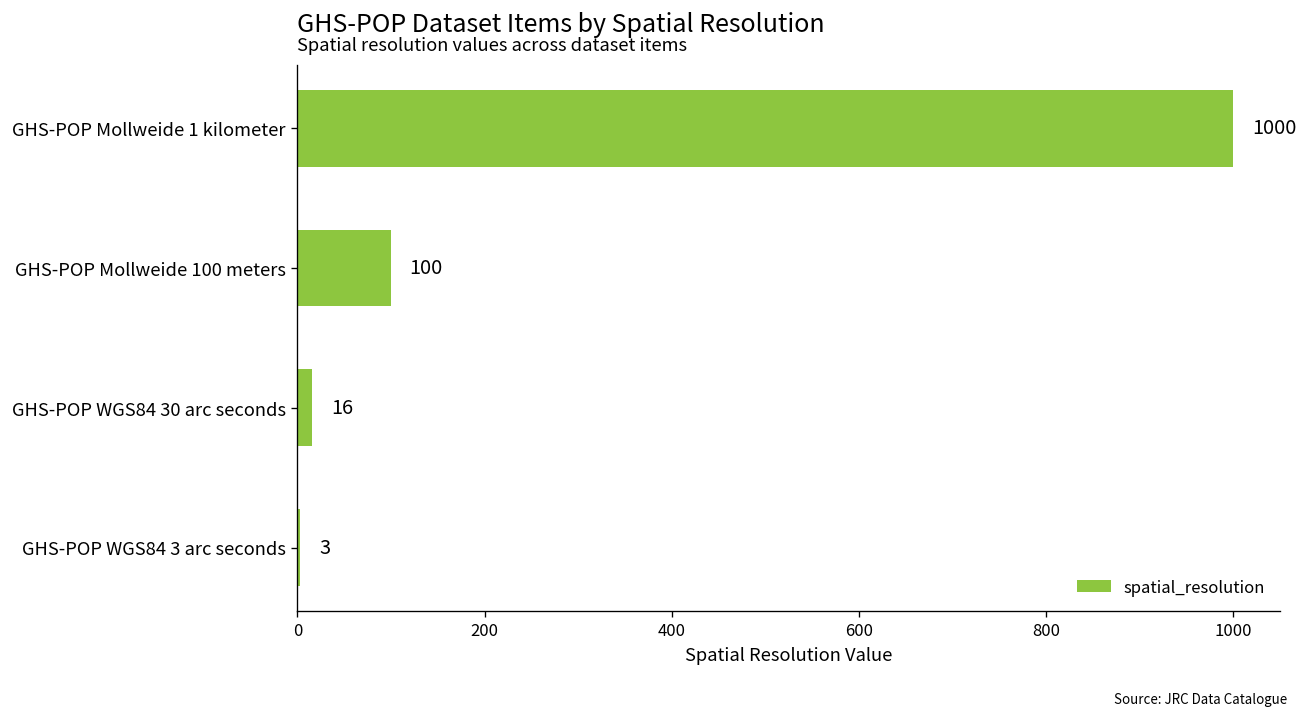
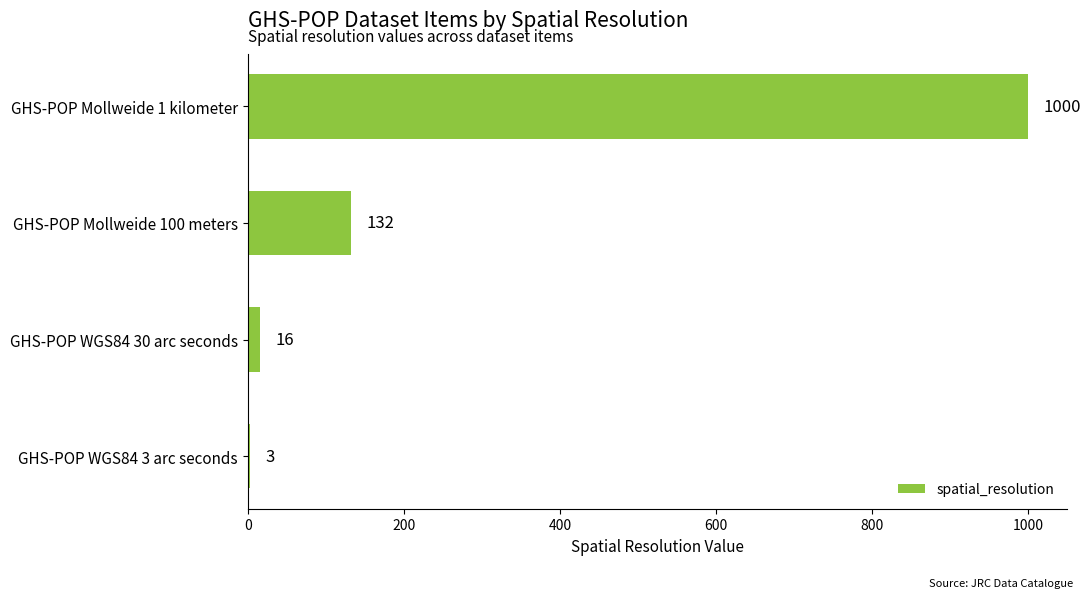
GHS-POP Mollweide 100 meters: 100 -> 132
